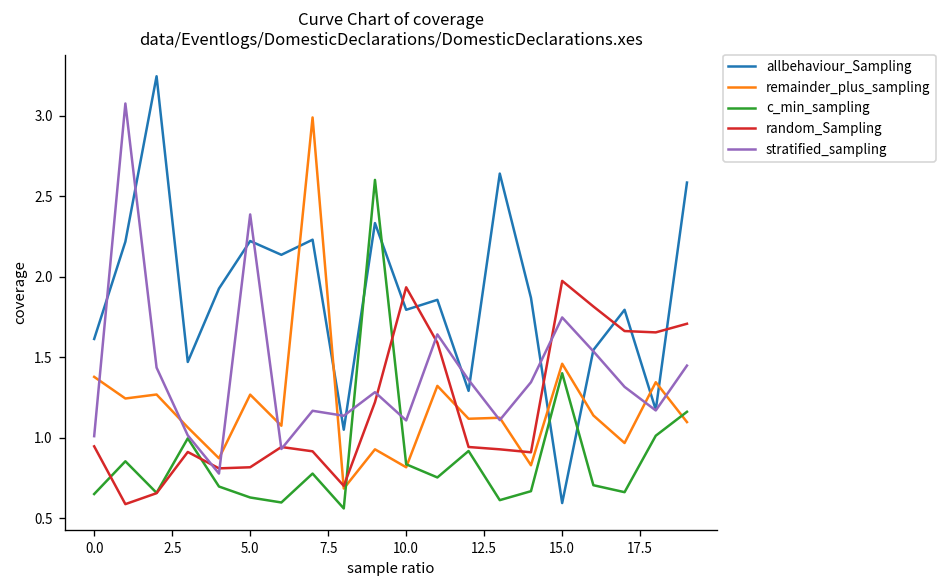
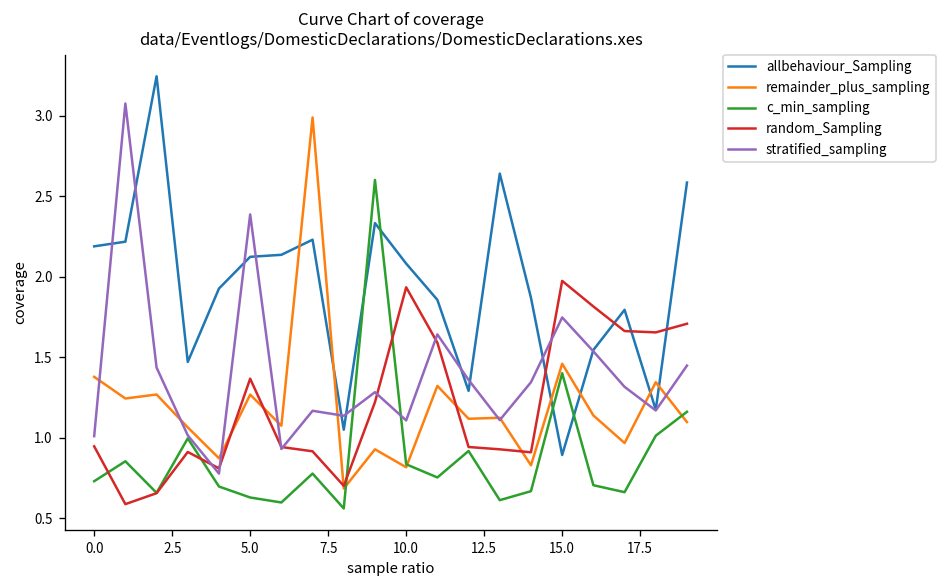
allbehaviour_Sampling, 0.0: 1.61 -> 2.19
c_min_sampling, 0.0: 0.65 -> 0.73
allbehaviour_Sampling, 5.0: 2.22 -> 2.12
random_Sampling, 5.0: 0.82 -> 1.37
allbehaviour_Sampling, 10.0: 1.80 -> 2.08
allbehaviour_Sampling, 15.0: 0.59 -> 0.89
